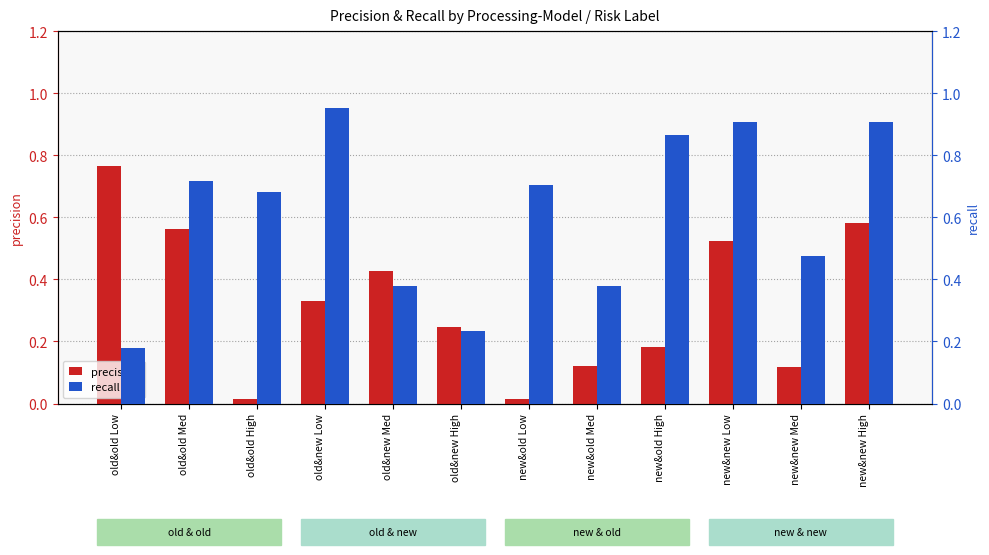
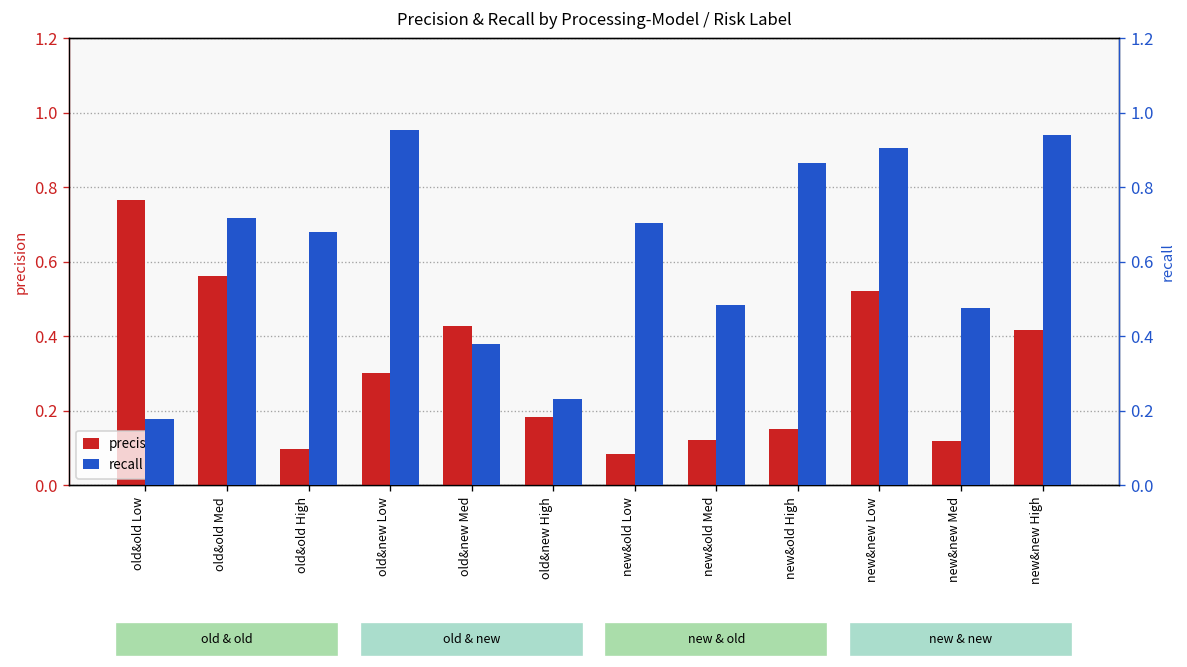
precision, old&old High: 0.01 -> 0.10
precision, old&new Low: 0.33 -> 0.30
precision, old&new High: 0.25 -> 0.18
precision, new&old Low: 0.01 -> 0.08
precision, new&old High: 0.18 -> 0.15
precision, new&new High: 0.58 -> 0.42
recall, new&old Med: 0.38 -> 0.48
recall, new&new High: 0.91 -> 0.94
